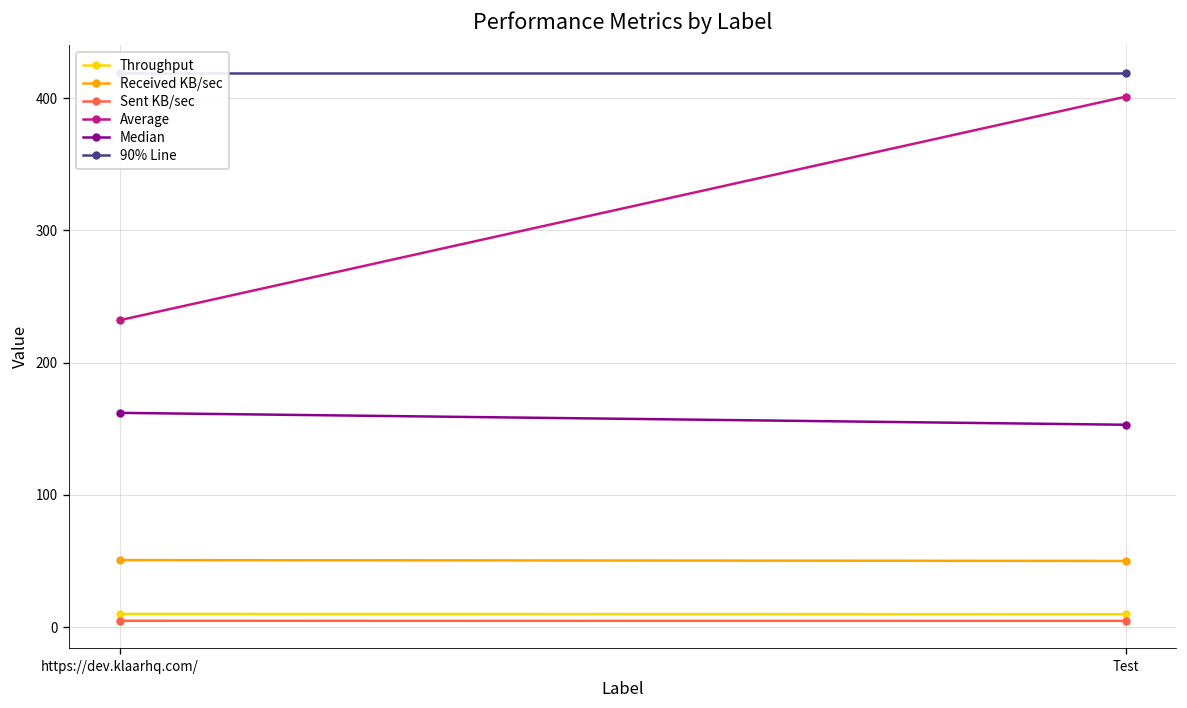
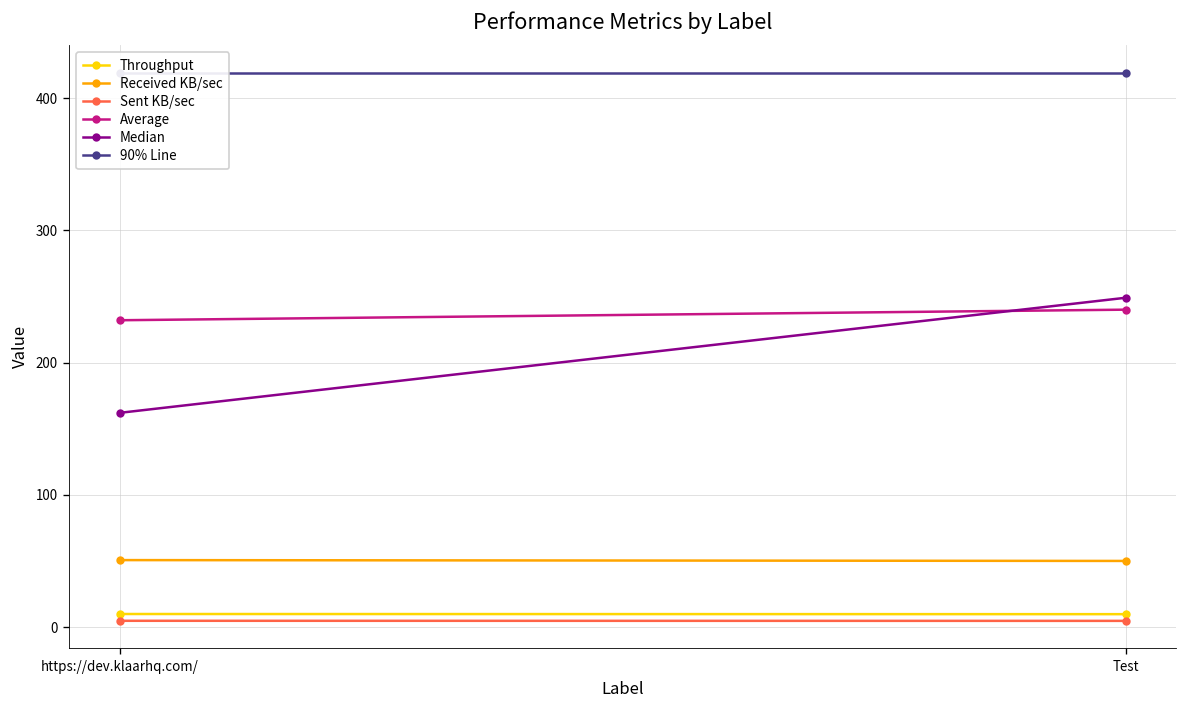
Average, Test: 401 -> 240
Median, Test: 153 -> 249
